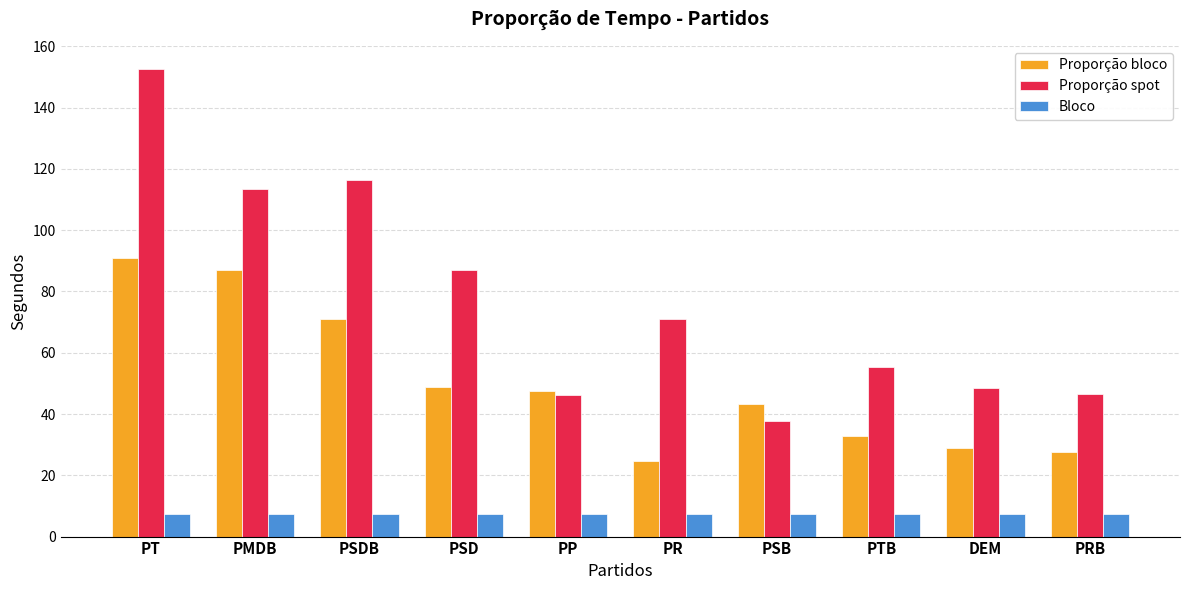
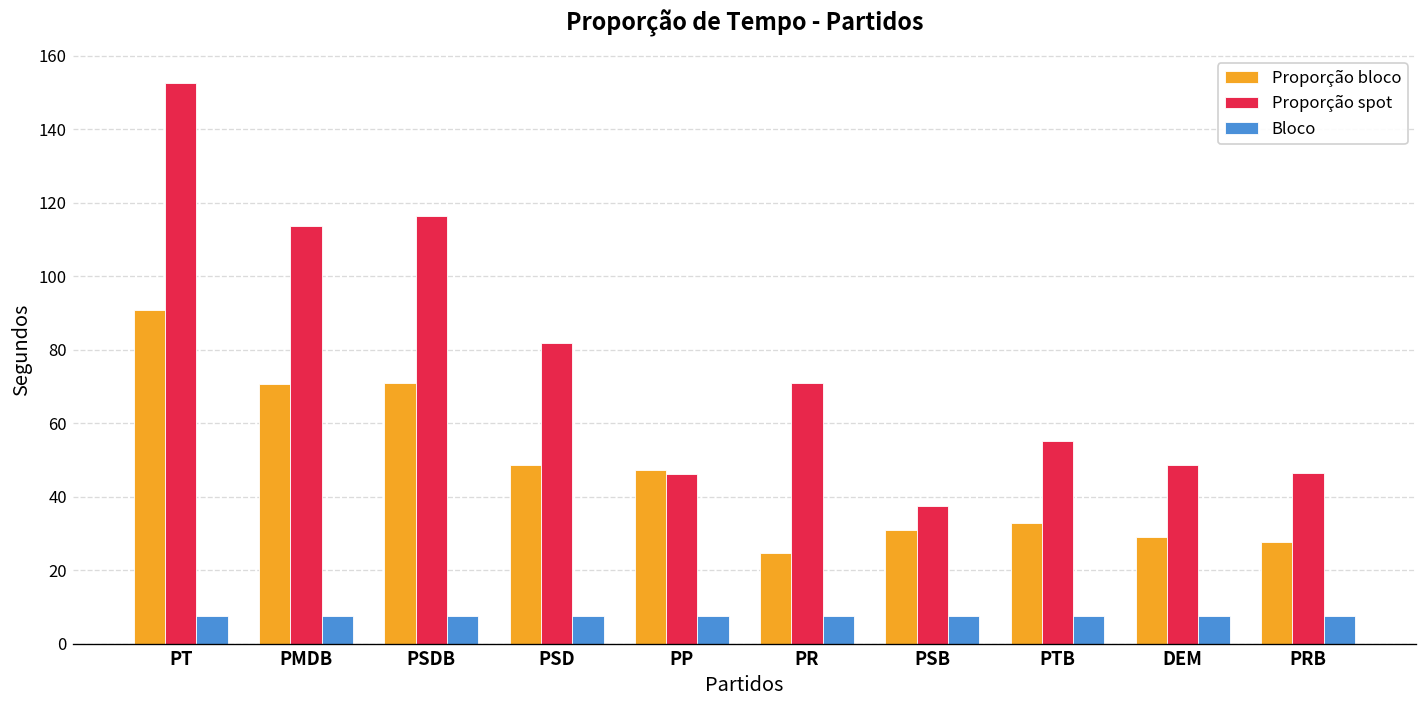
Proporção bloco, PMDB: 87 -> 71
Proporção spot, PSD: 87 -> 82
Proporção bloco, PSB: 43 -> 31
